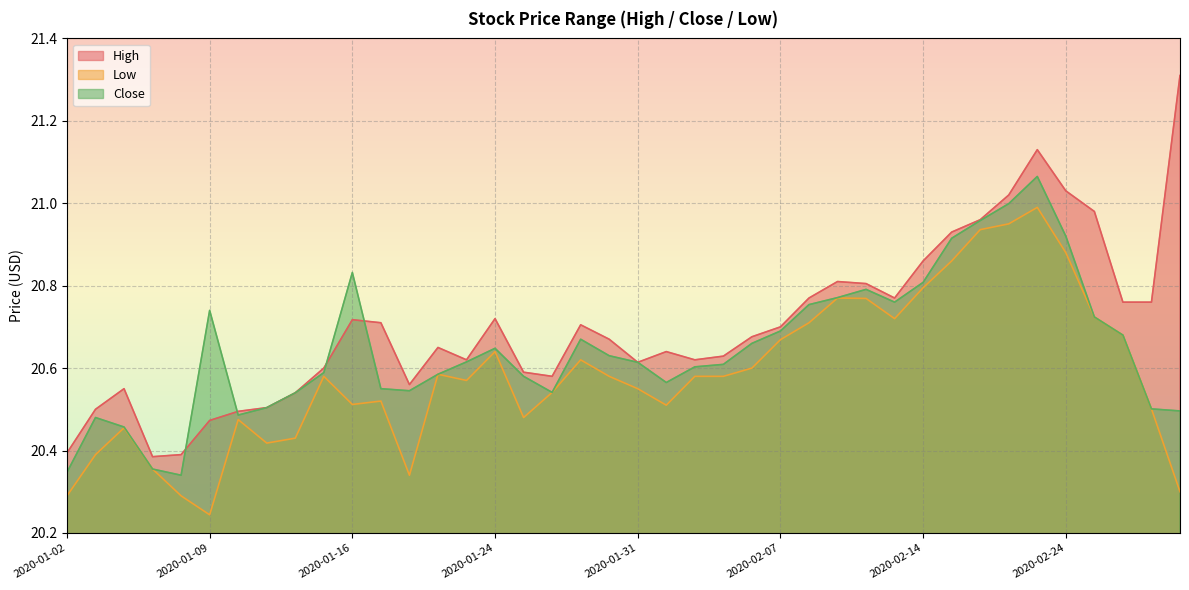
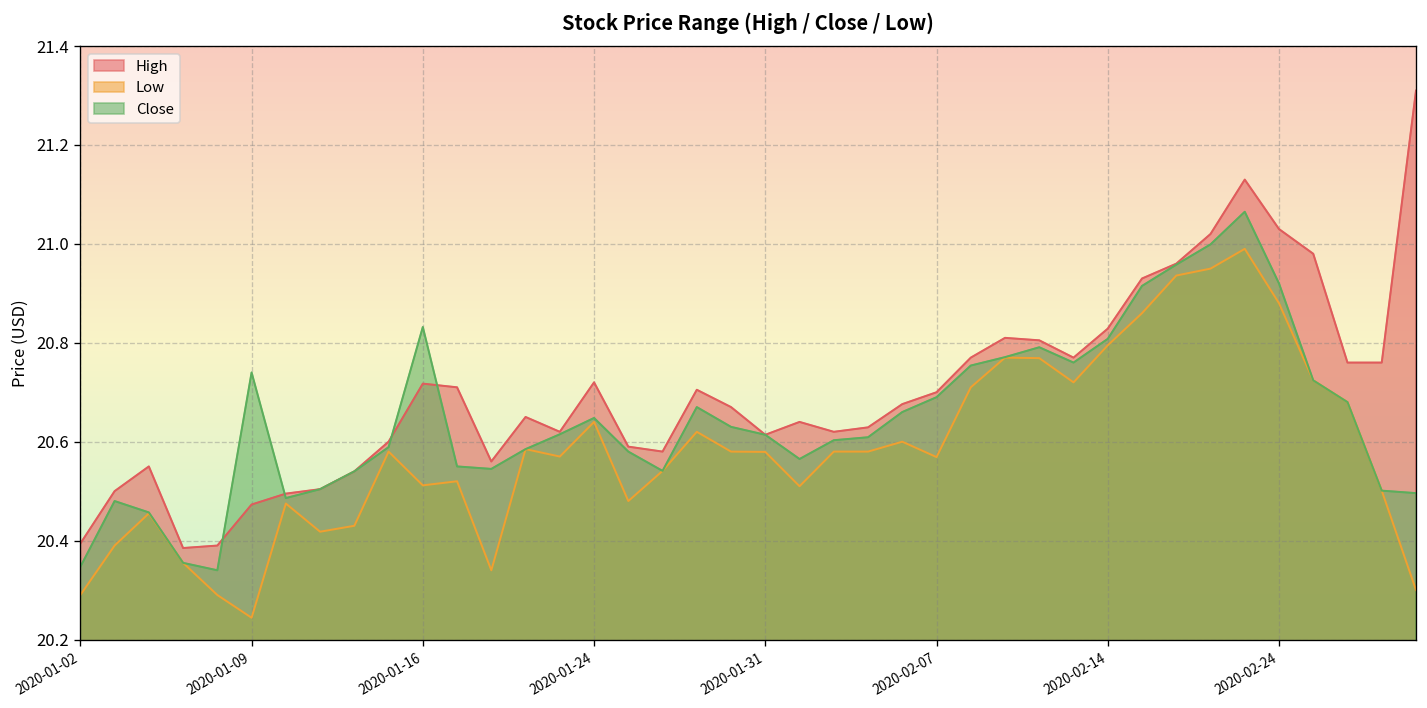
Low, 2020-01-31: 20.55 -> 20.58
Low, 2020-02-07: 20.67 -> 20.57
High, 2020-02-14: 20.86 -> 20.83
